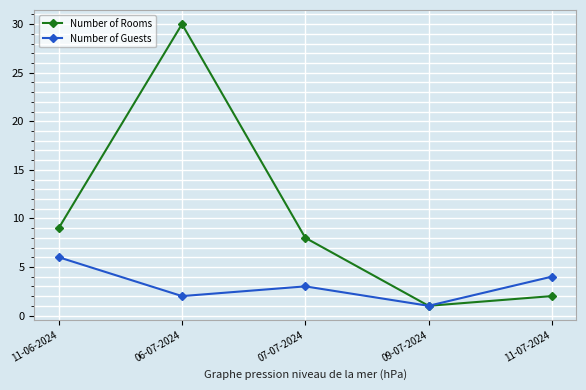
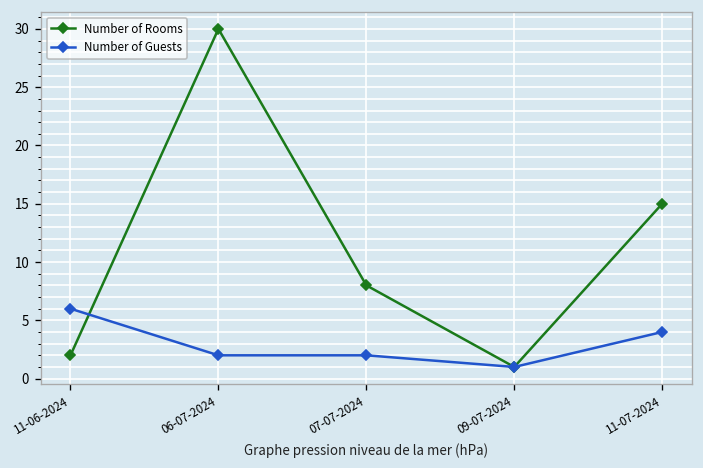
Number of Rooms, 11-06-2024: 9 -> 2
Number of Guests, 07-07-2024: 3 -> 2
Number of Rooms, 11-07-2024: 2 -> 15
